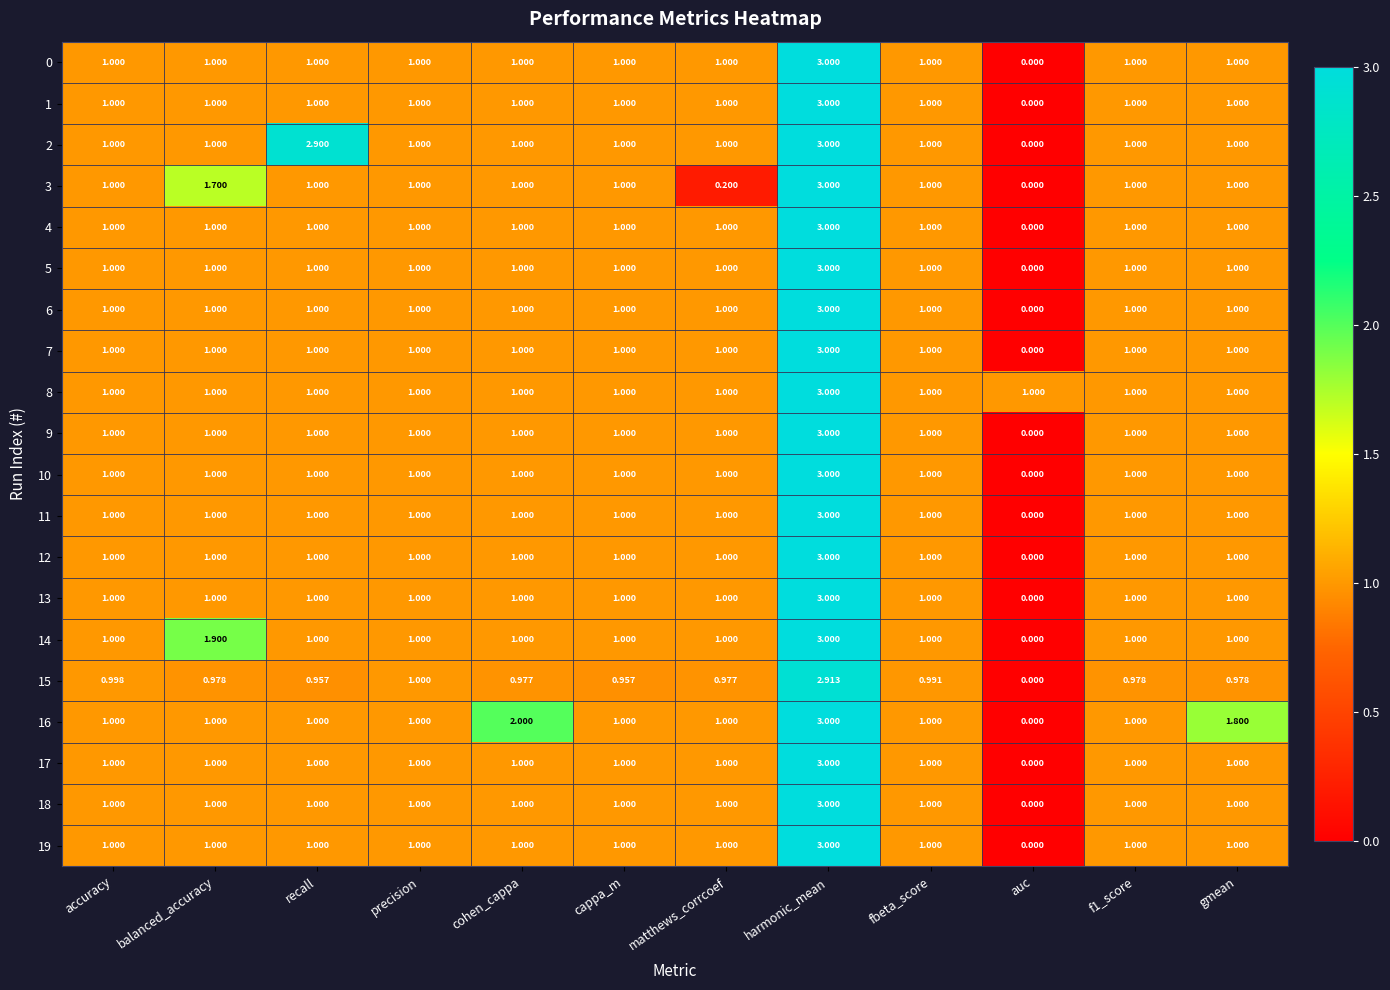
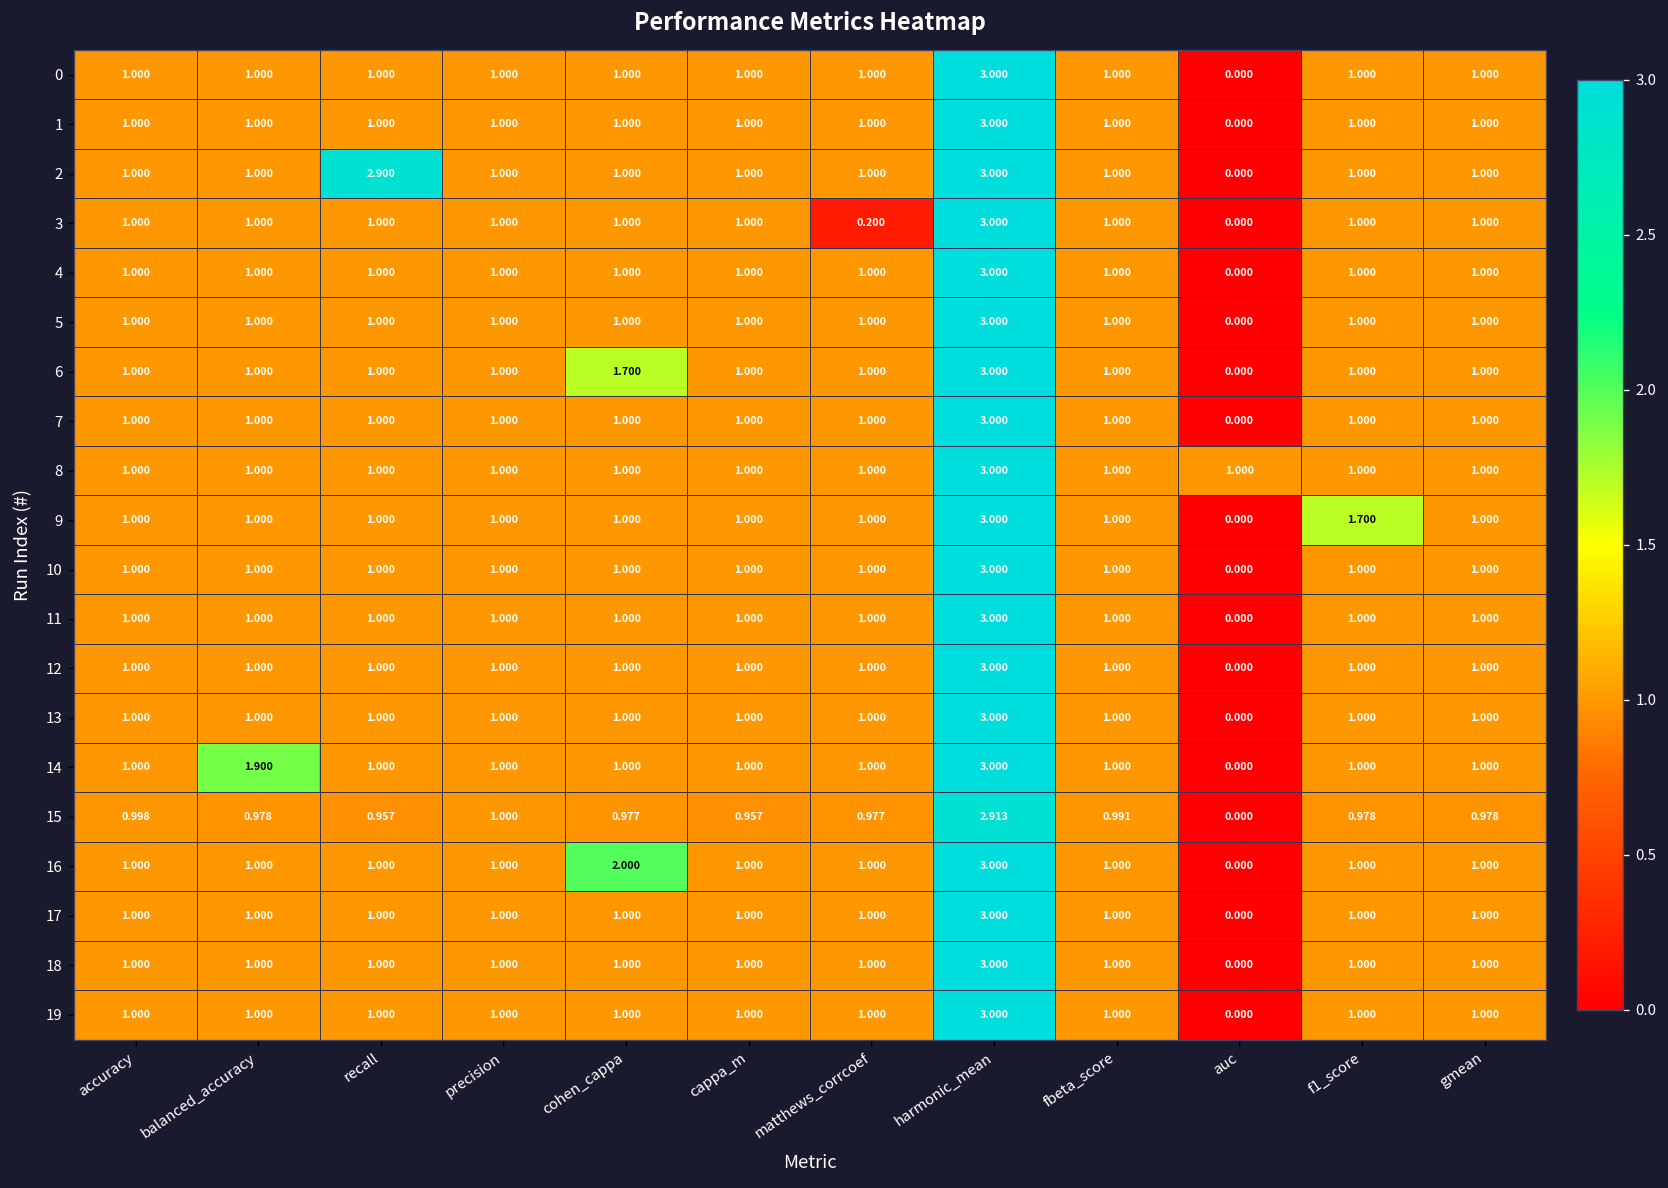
3, balanced_accuracy: 1.700 -> 1.000
6, cohen_cappa: 1.000 -> 1.700
9, f1_score: 1.000 -> 1.700
16, gmean: 1.800 -> 1.000
